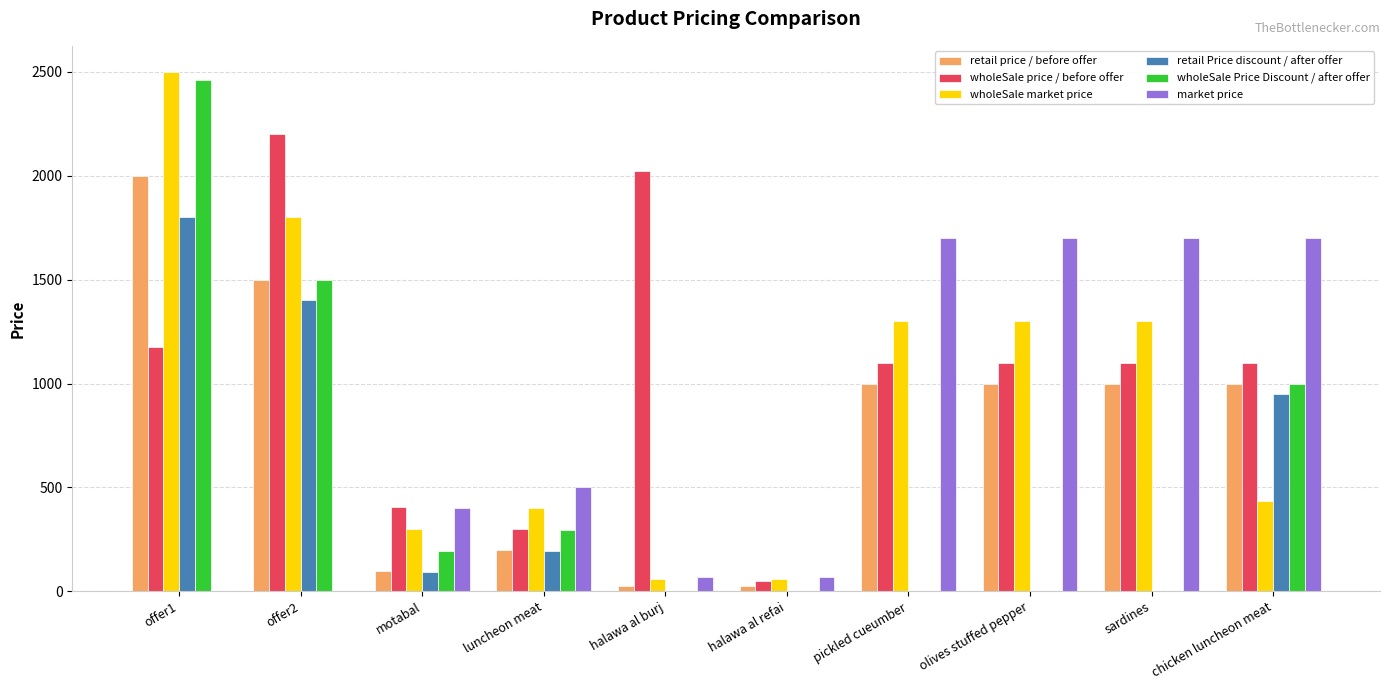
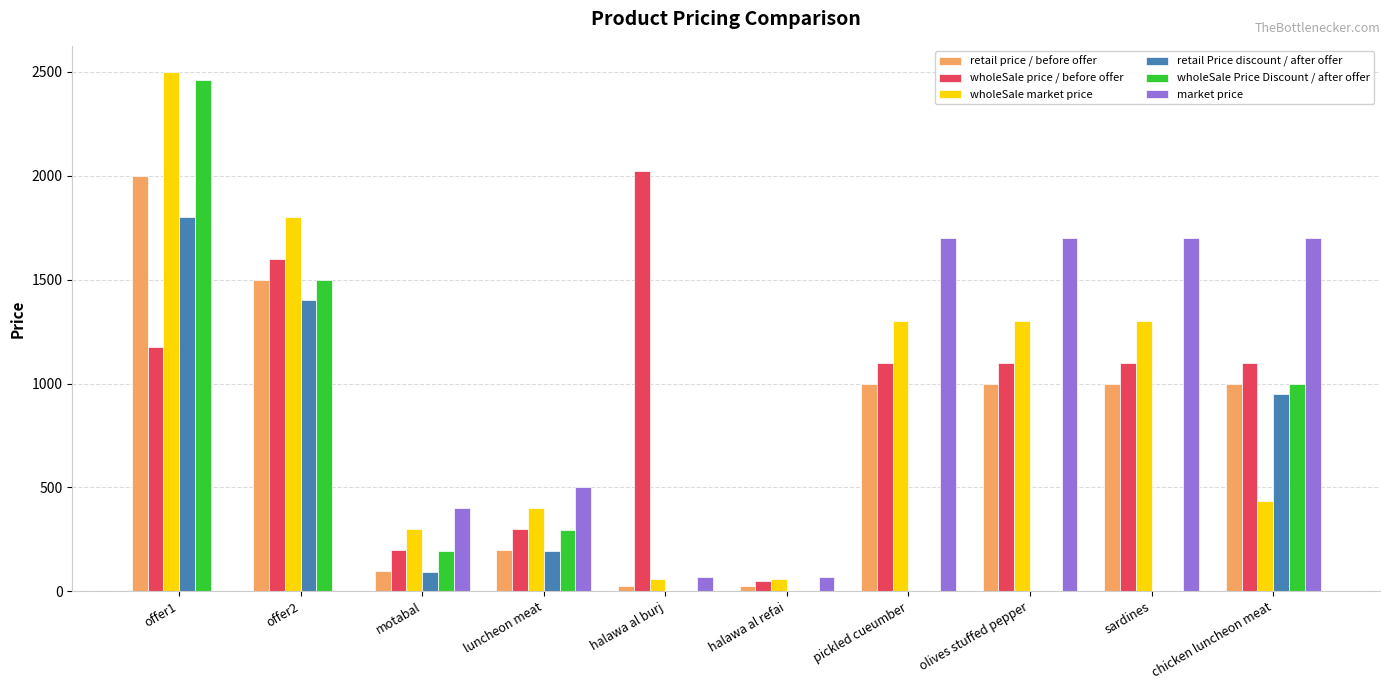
wholeSale price / before offer, offer2: 2200 -> 1600
wholeSale price / before offer, motabal: 400 -> 200
